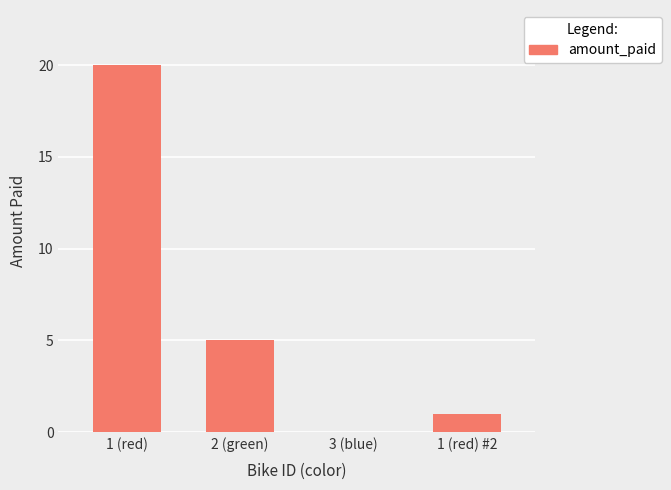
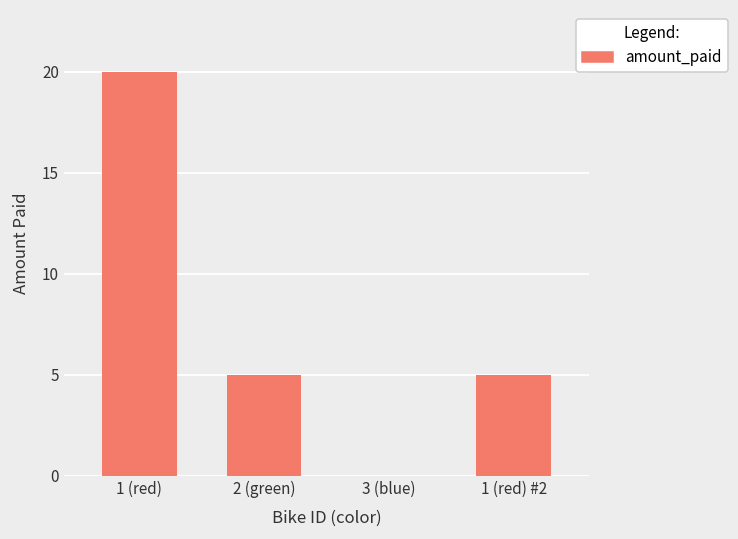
1 (red) #2: 1 -> 5
